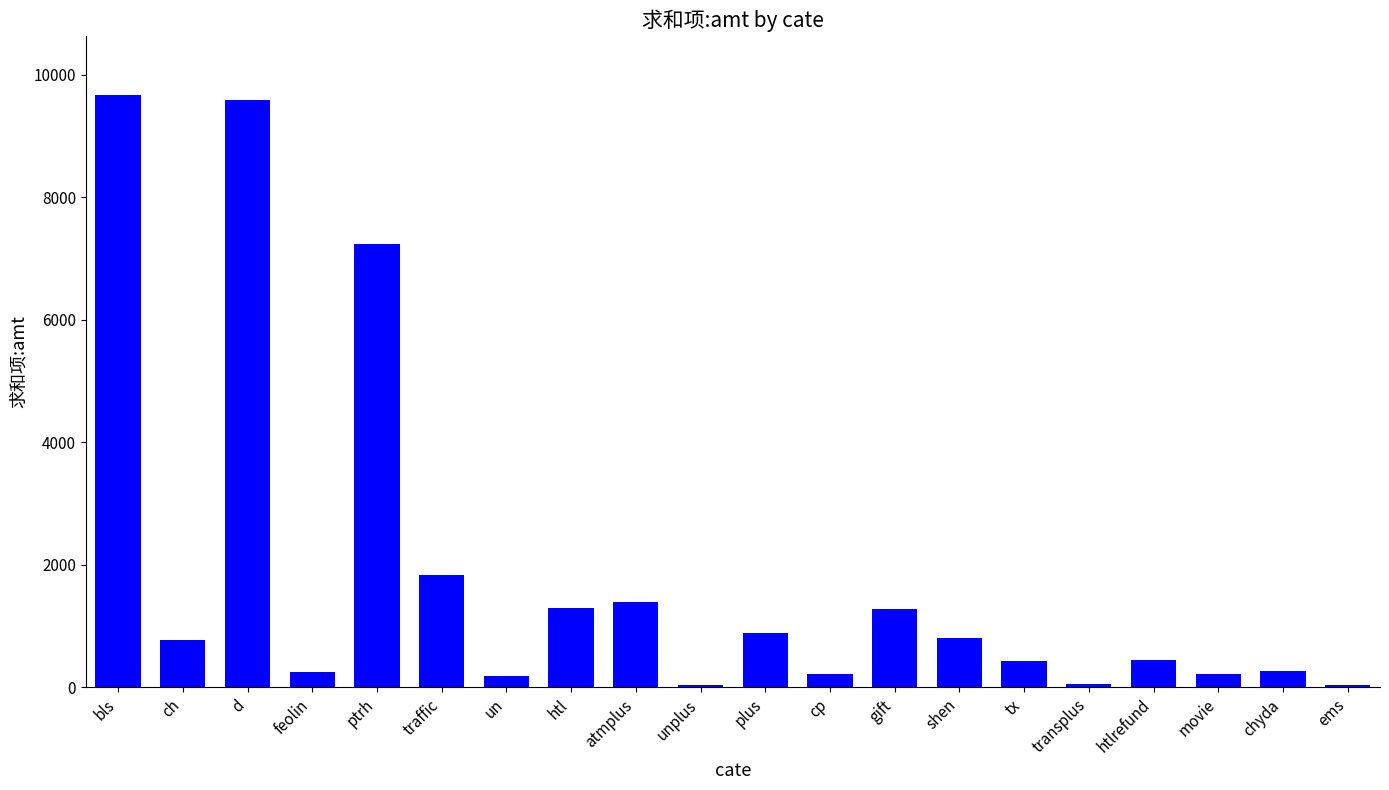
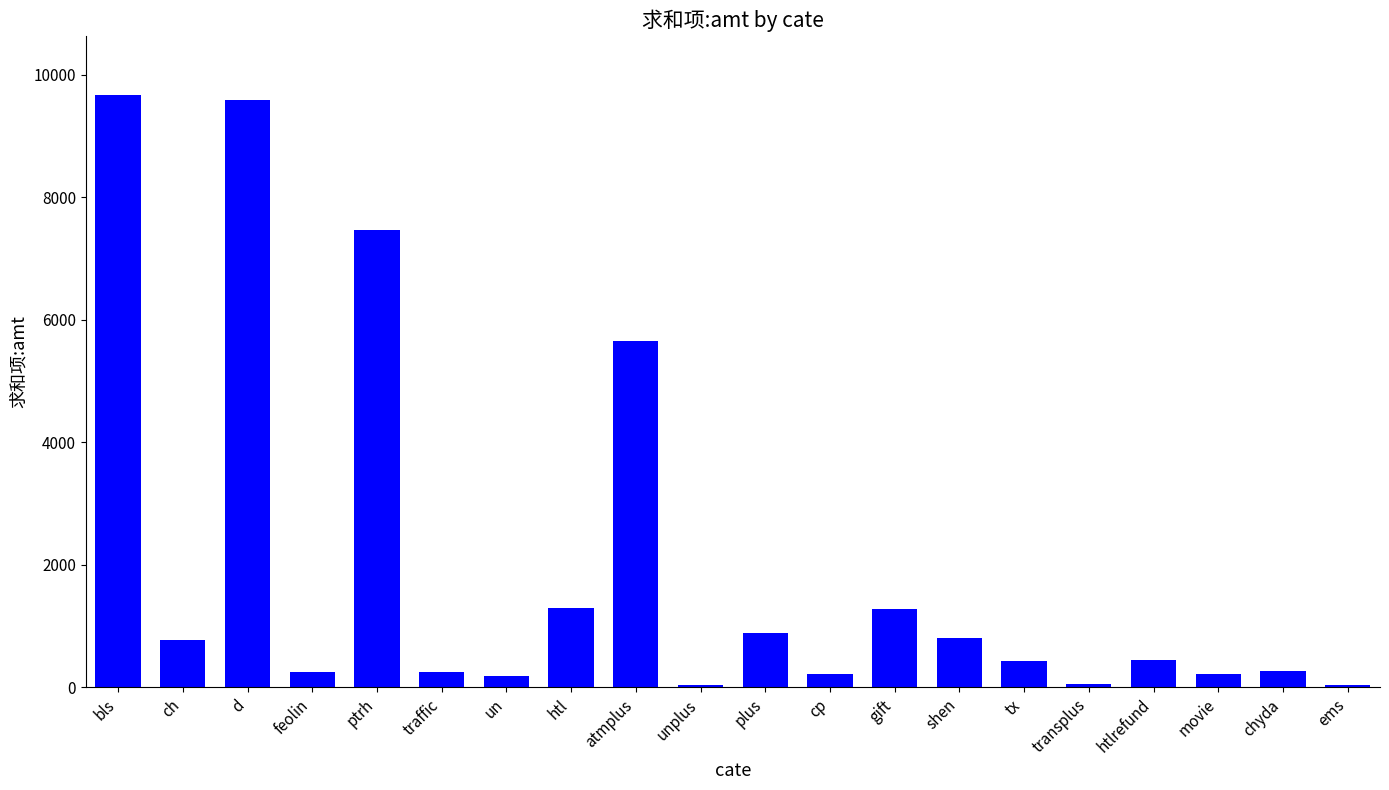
ptrh: 7200 -> 7500
traffic: 1800 -> 200
atmplus: 1400 -> 5700
